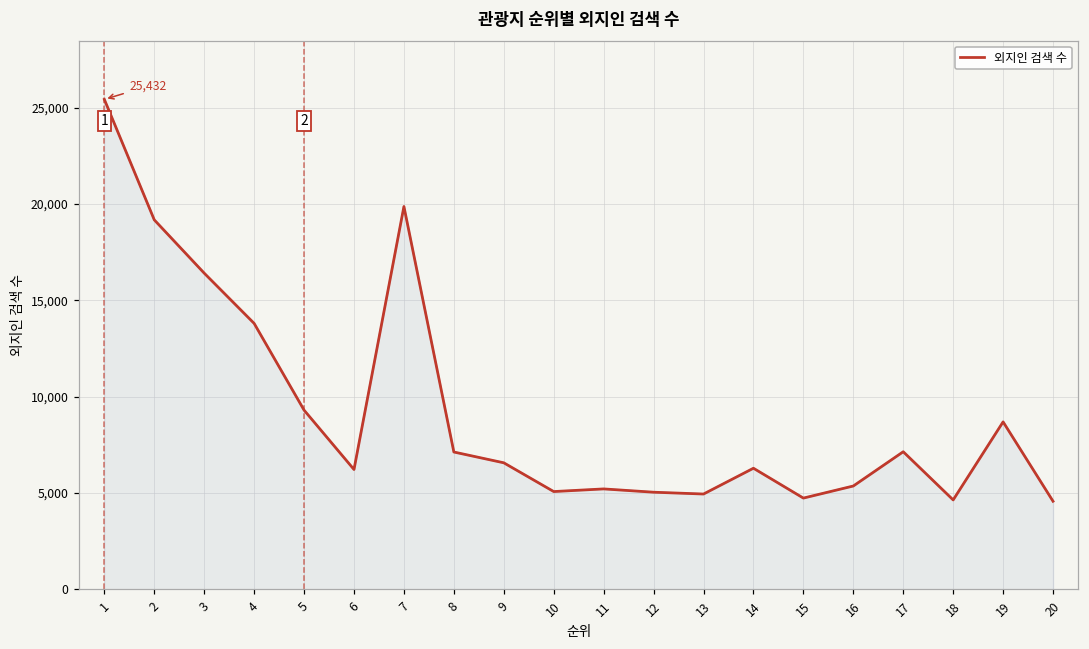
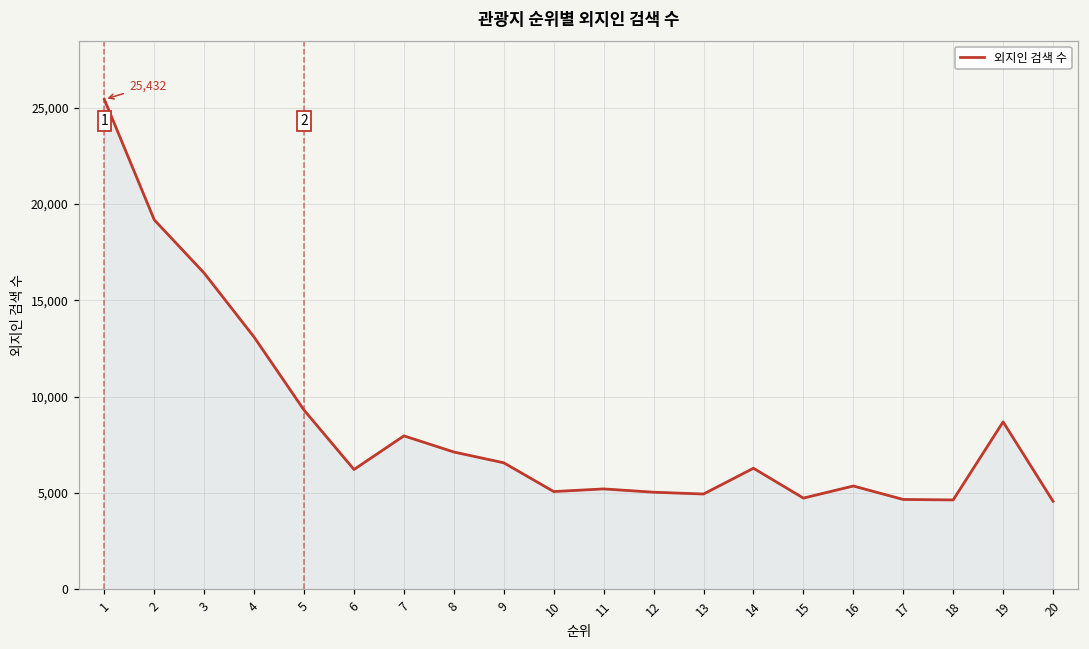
4: 13,800 -> 13,100
7: 19,900 -> 8,000
17: 7,100 -> 4,700
